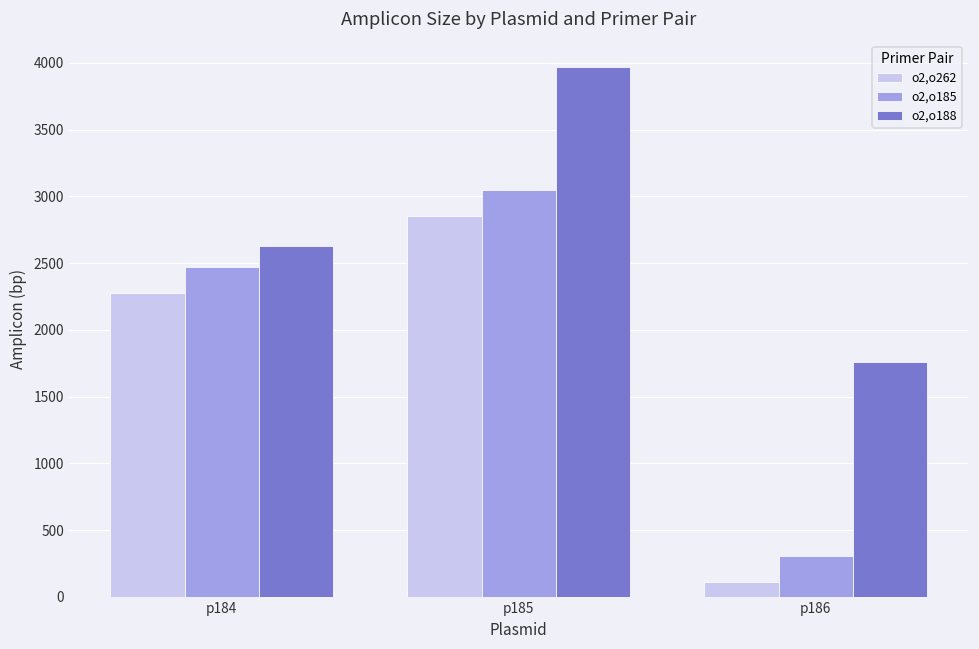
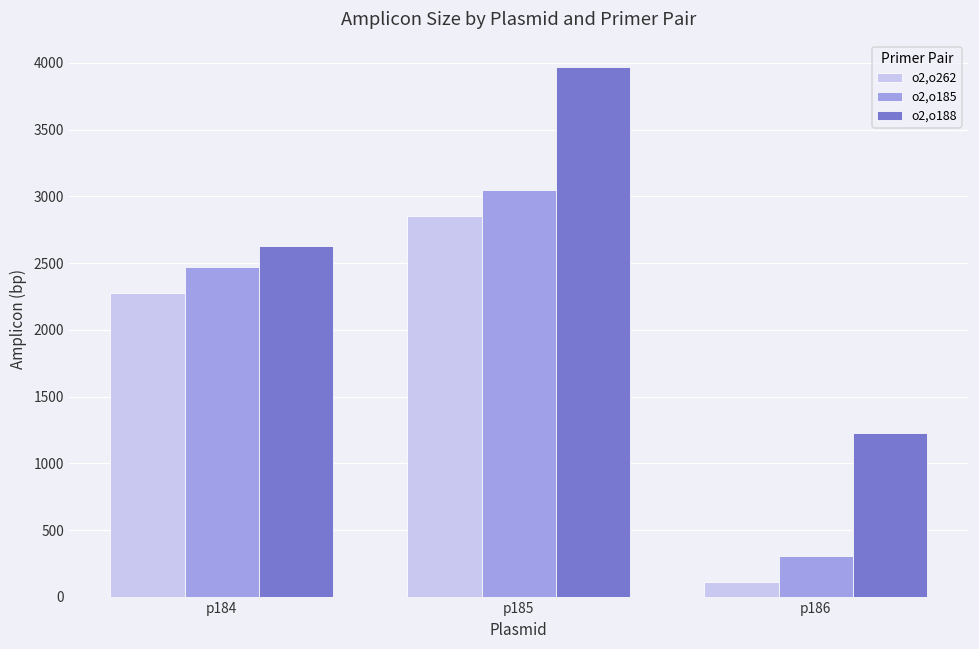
o2,o188, p186: 1760 -> 1230
